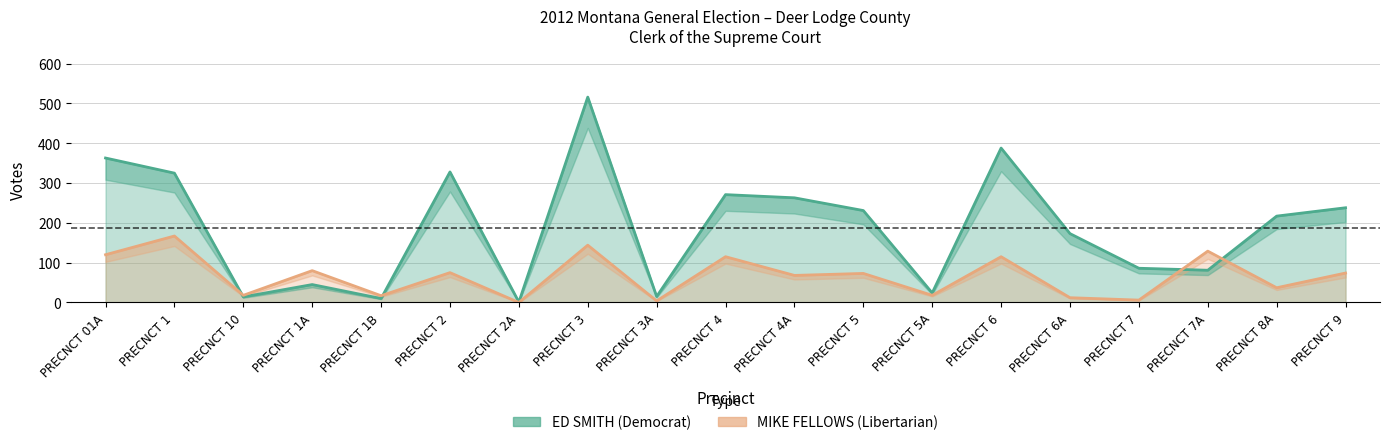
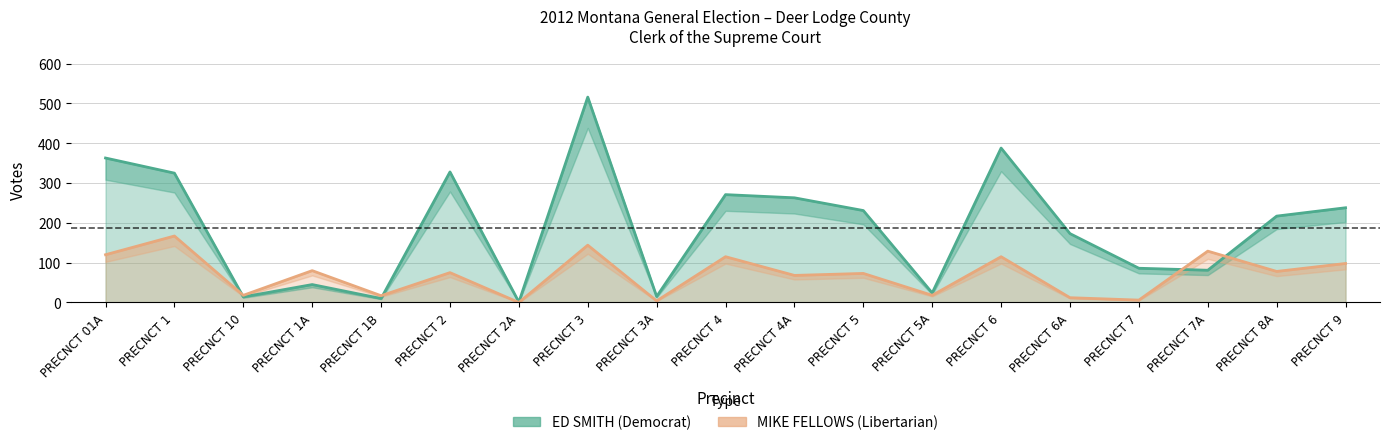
MIKE FELLOWS (Libertarian), PRECNCT 8A: 40 -> 80
MIKE FELLOWS (Libertarian), PRECNCT 9: 70 -> 100
